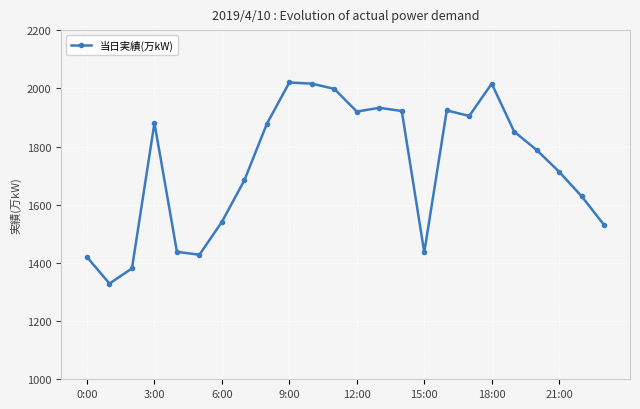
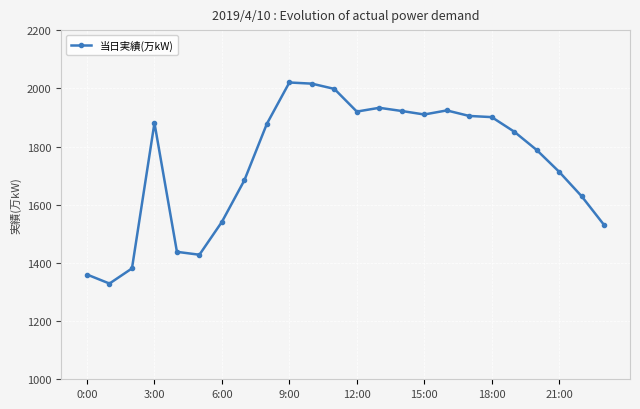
0:00: 1420 -> 1360
15:00: 1440 -> 1910
18:00: 2020 -> 1900
